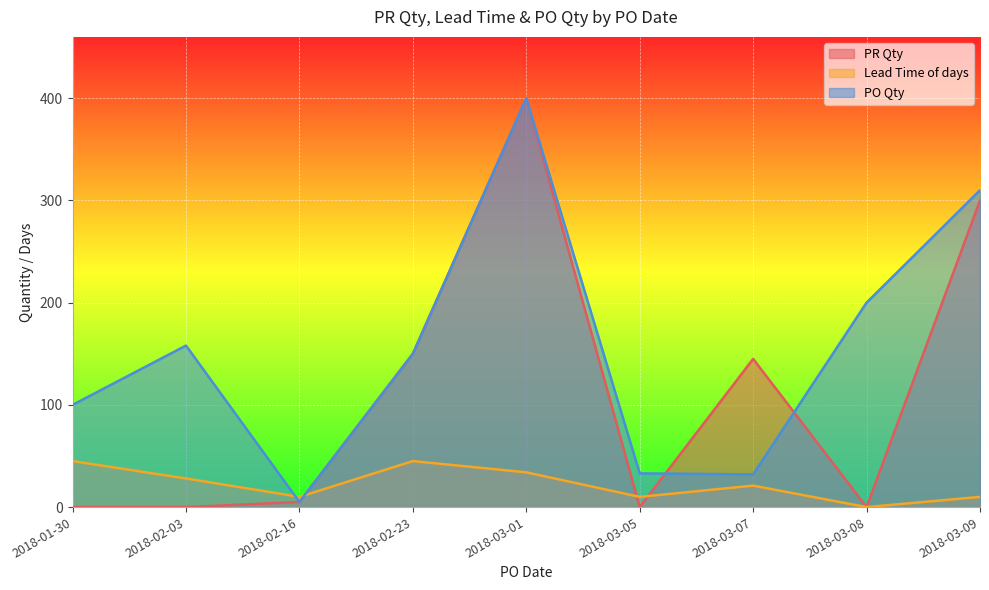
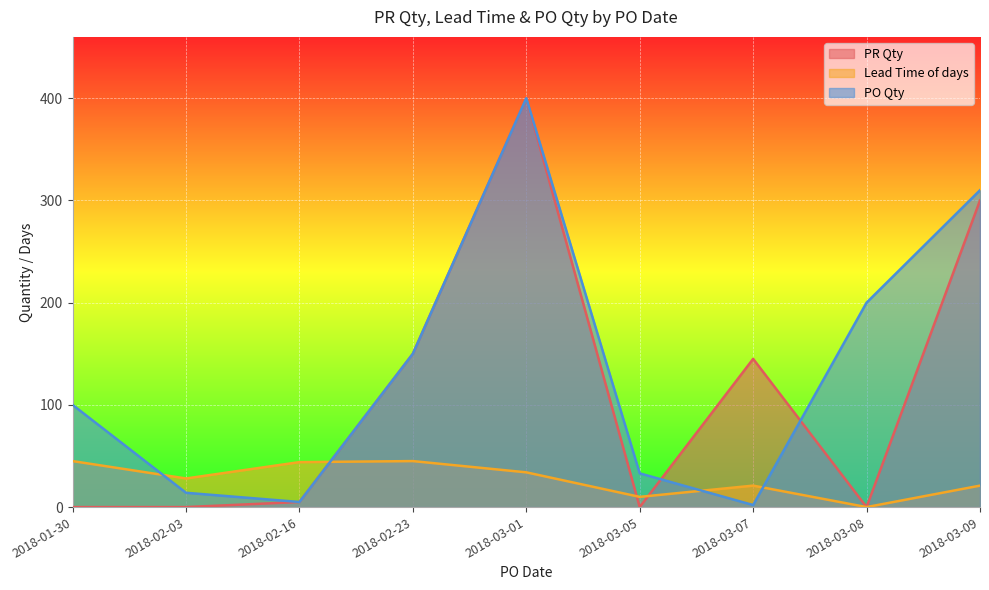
PO Qty, 2018-02-03: 158 -> 14
Lead Time of days, 2018-02-16: 10 -> 44
PO Qty, 2018-03-07: 32 -> 2
Lead Time of days, 2018-03-09: 10 -> 21
